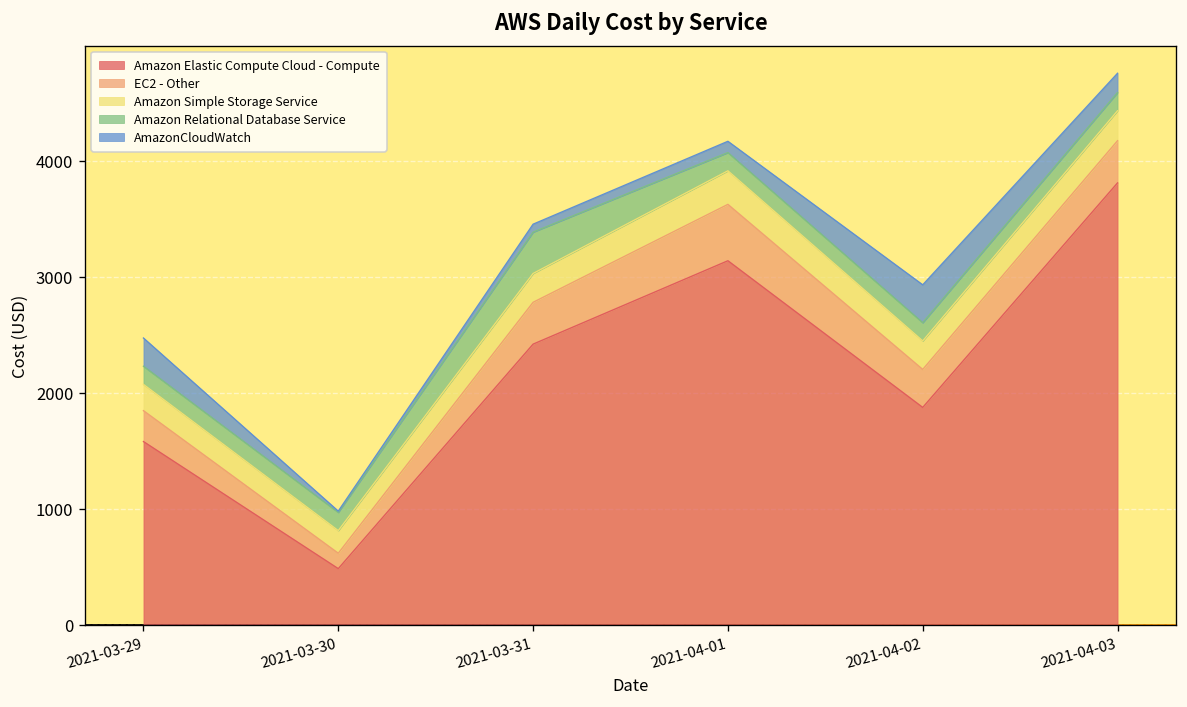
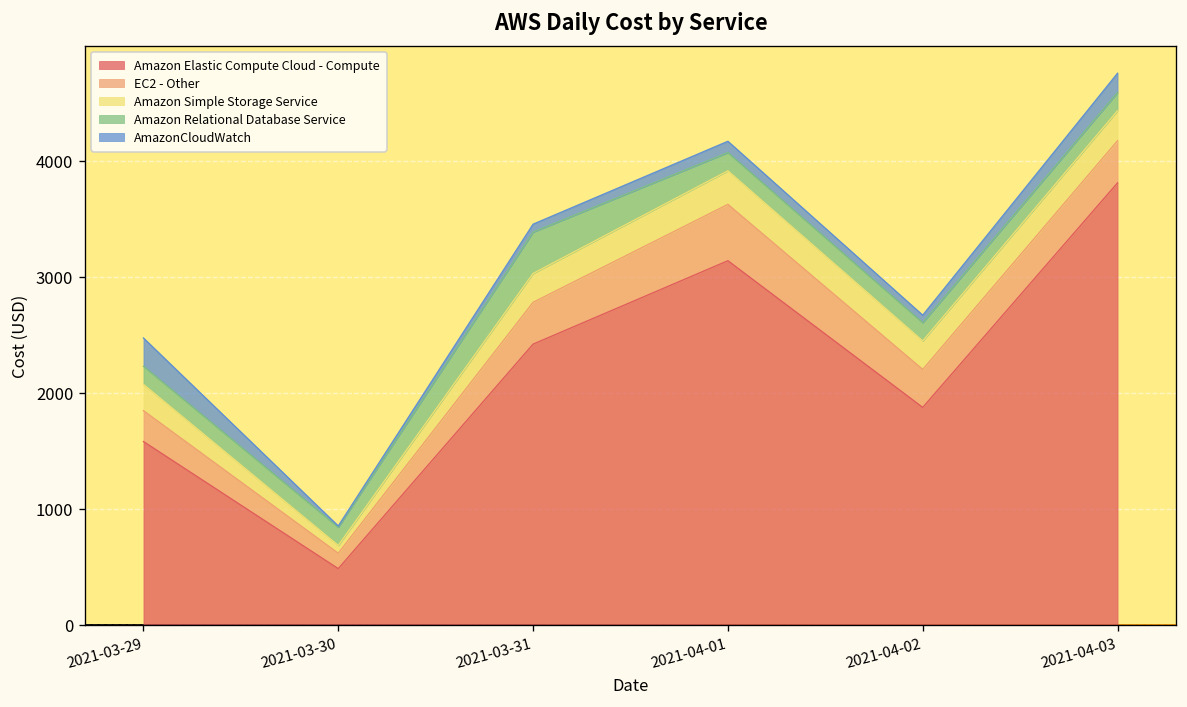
Amazon Simple Storage Service, 2021-03-30: 200 -> 100
AmazonCloudWatch, 2021-04-02: 300 -> 100
